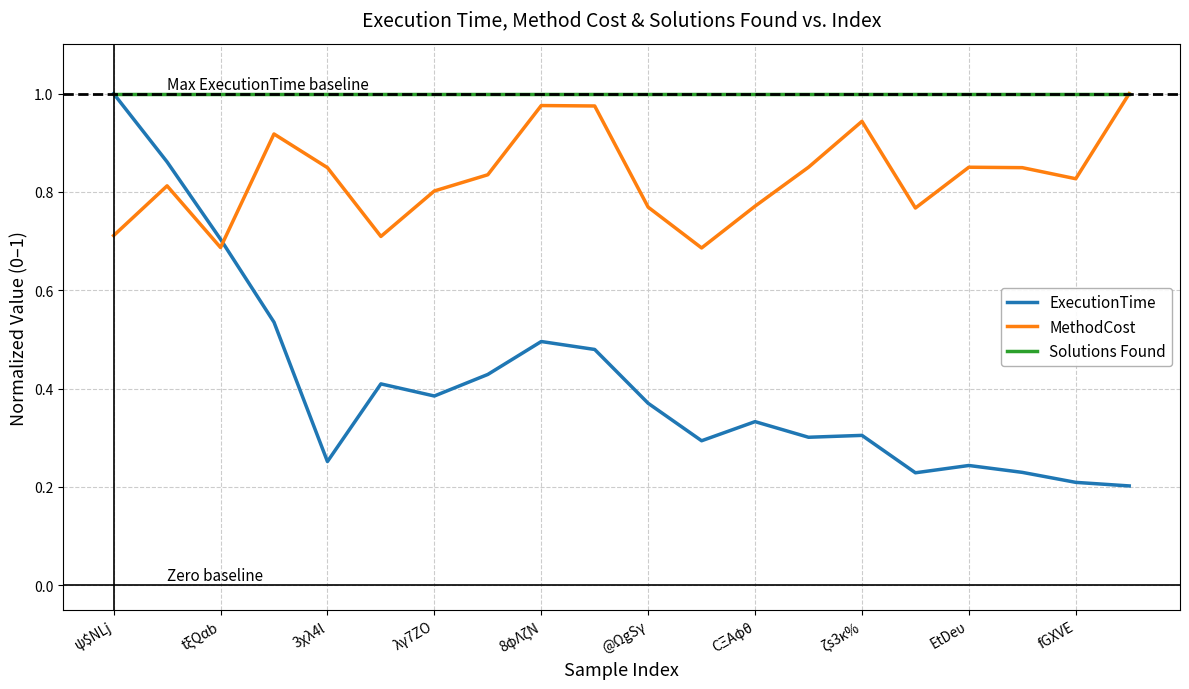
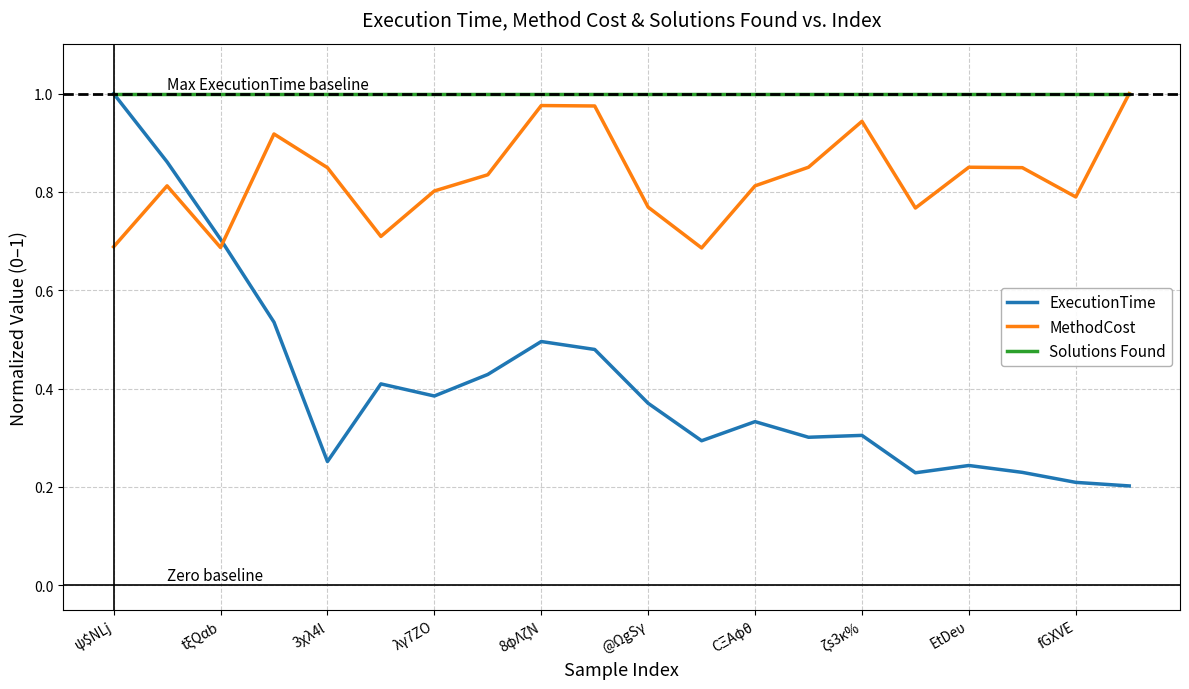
MethodCost, ψ$NLj: 0.71 -> 0.69
MethodCost, CΞAφθ: 0.77 -> 0.81
MethodCost, fGXVE: 0.83 -> 0.79
